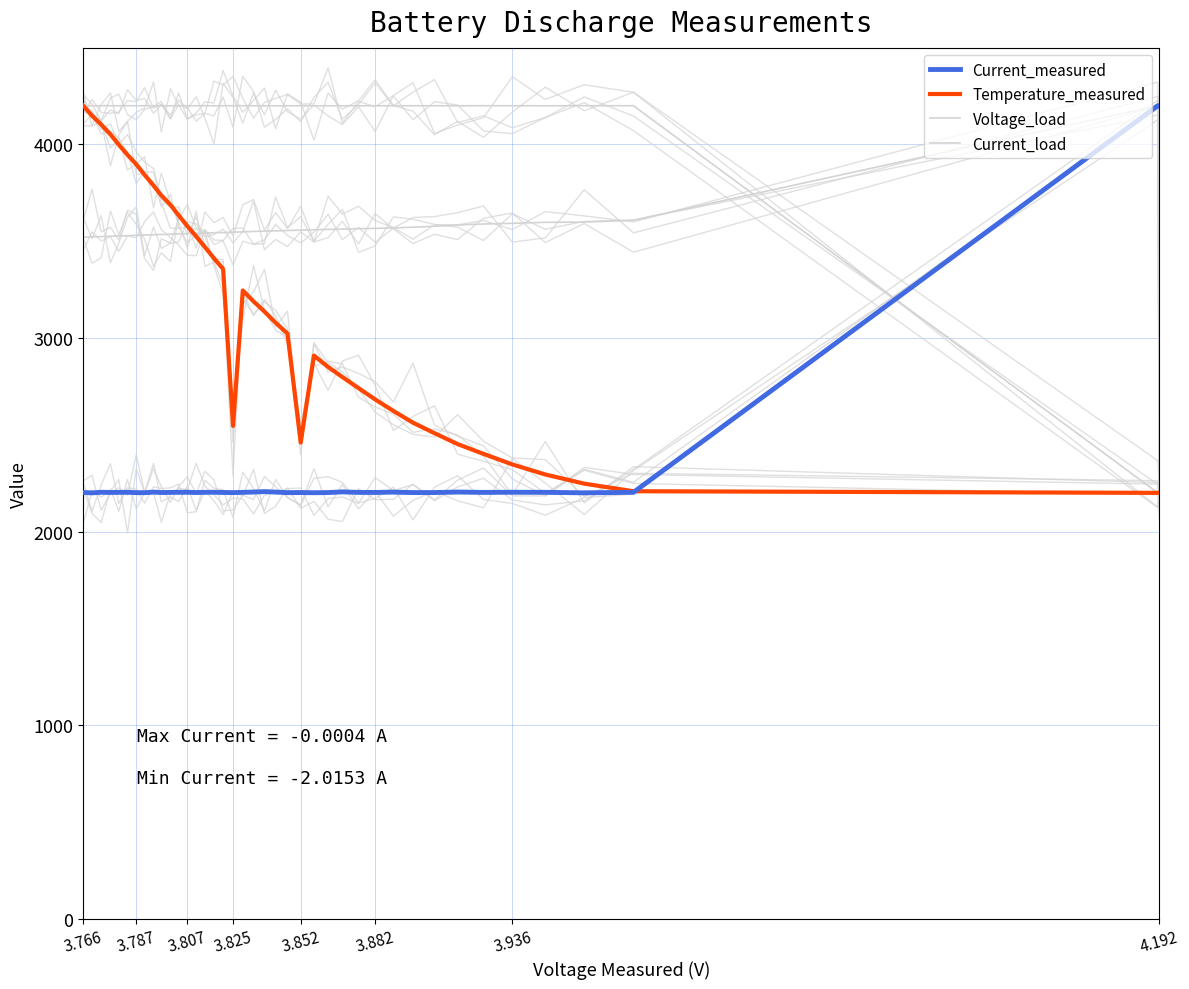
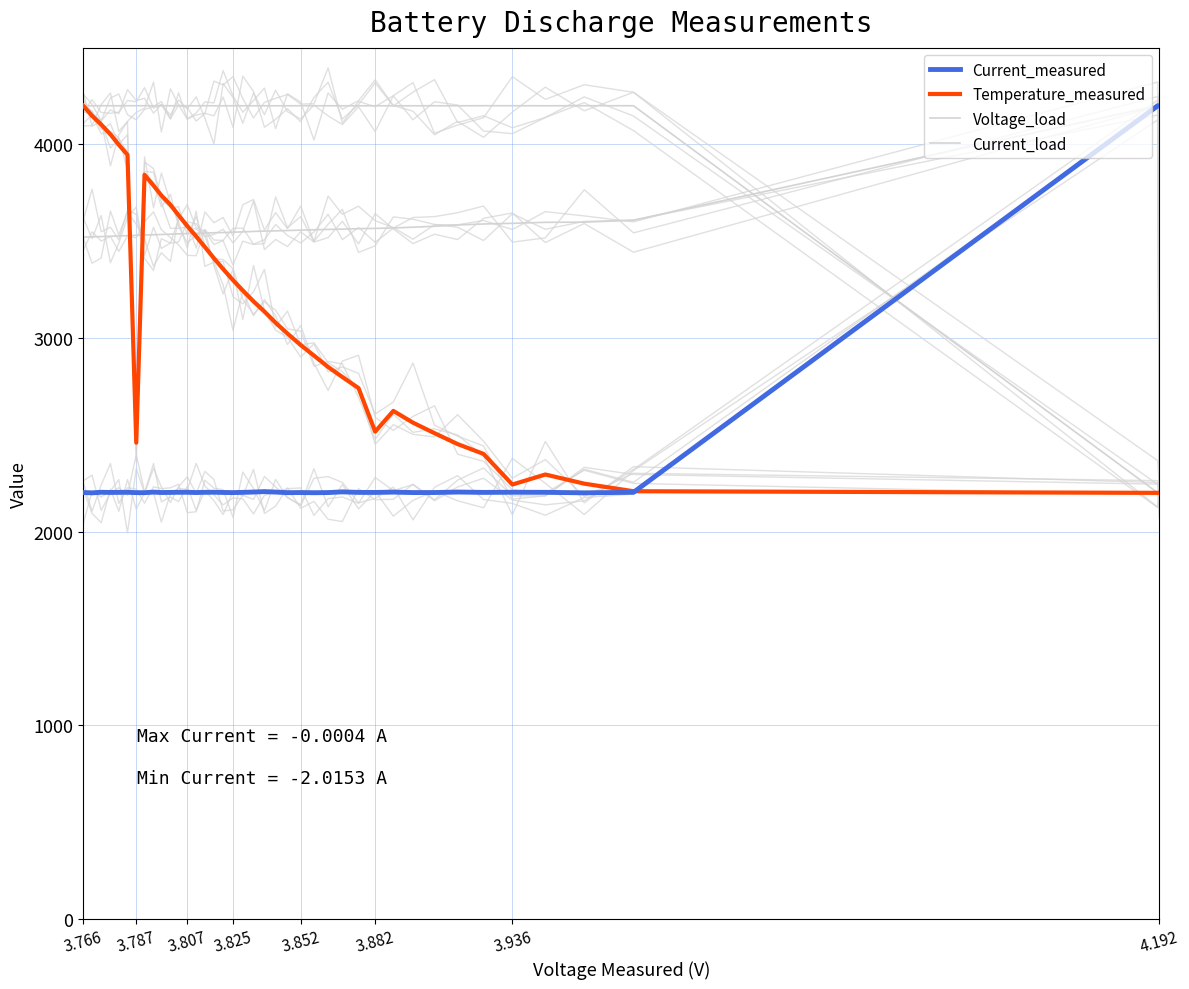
Temperature_measured, 3.787: 3900 -> 2460
Temperature_measured, 3.825: 2550 -> 3300
Temperature_measured, 3.852: 2460 -> 2960
Temperature_measured, 3.882: 2680 -> 2520
Temperature_measured, 3.936: 2350 -> 2240
